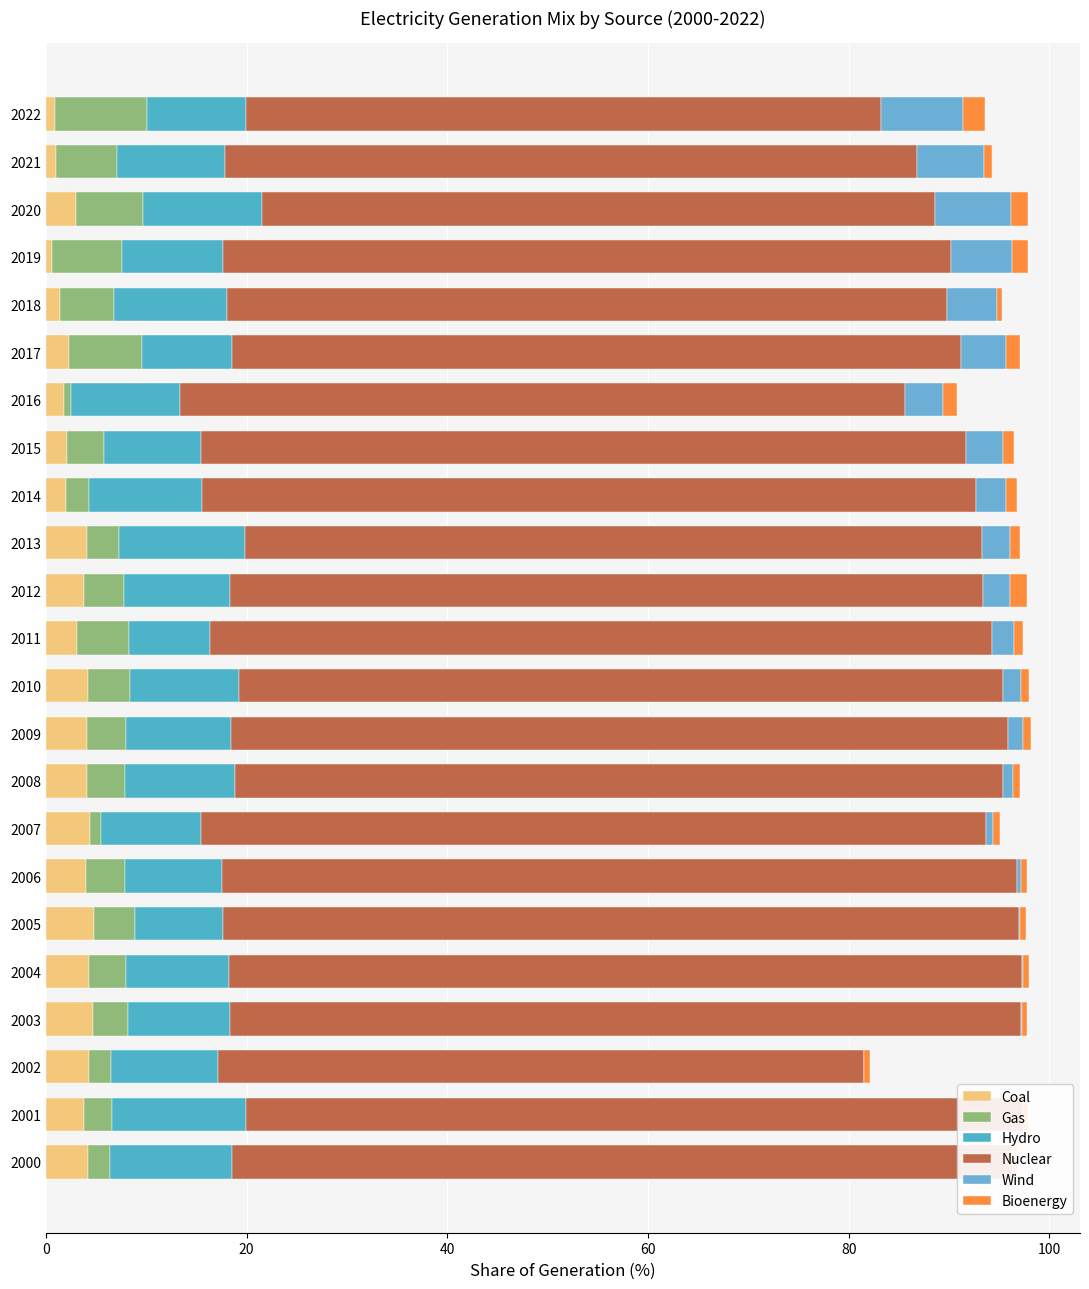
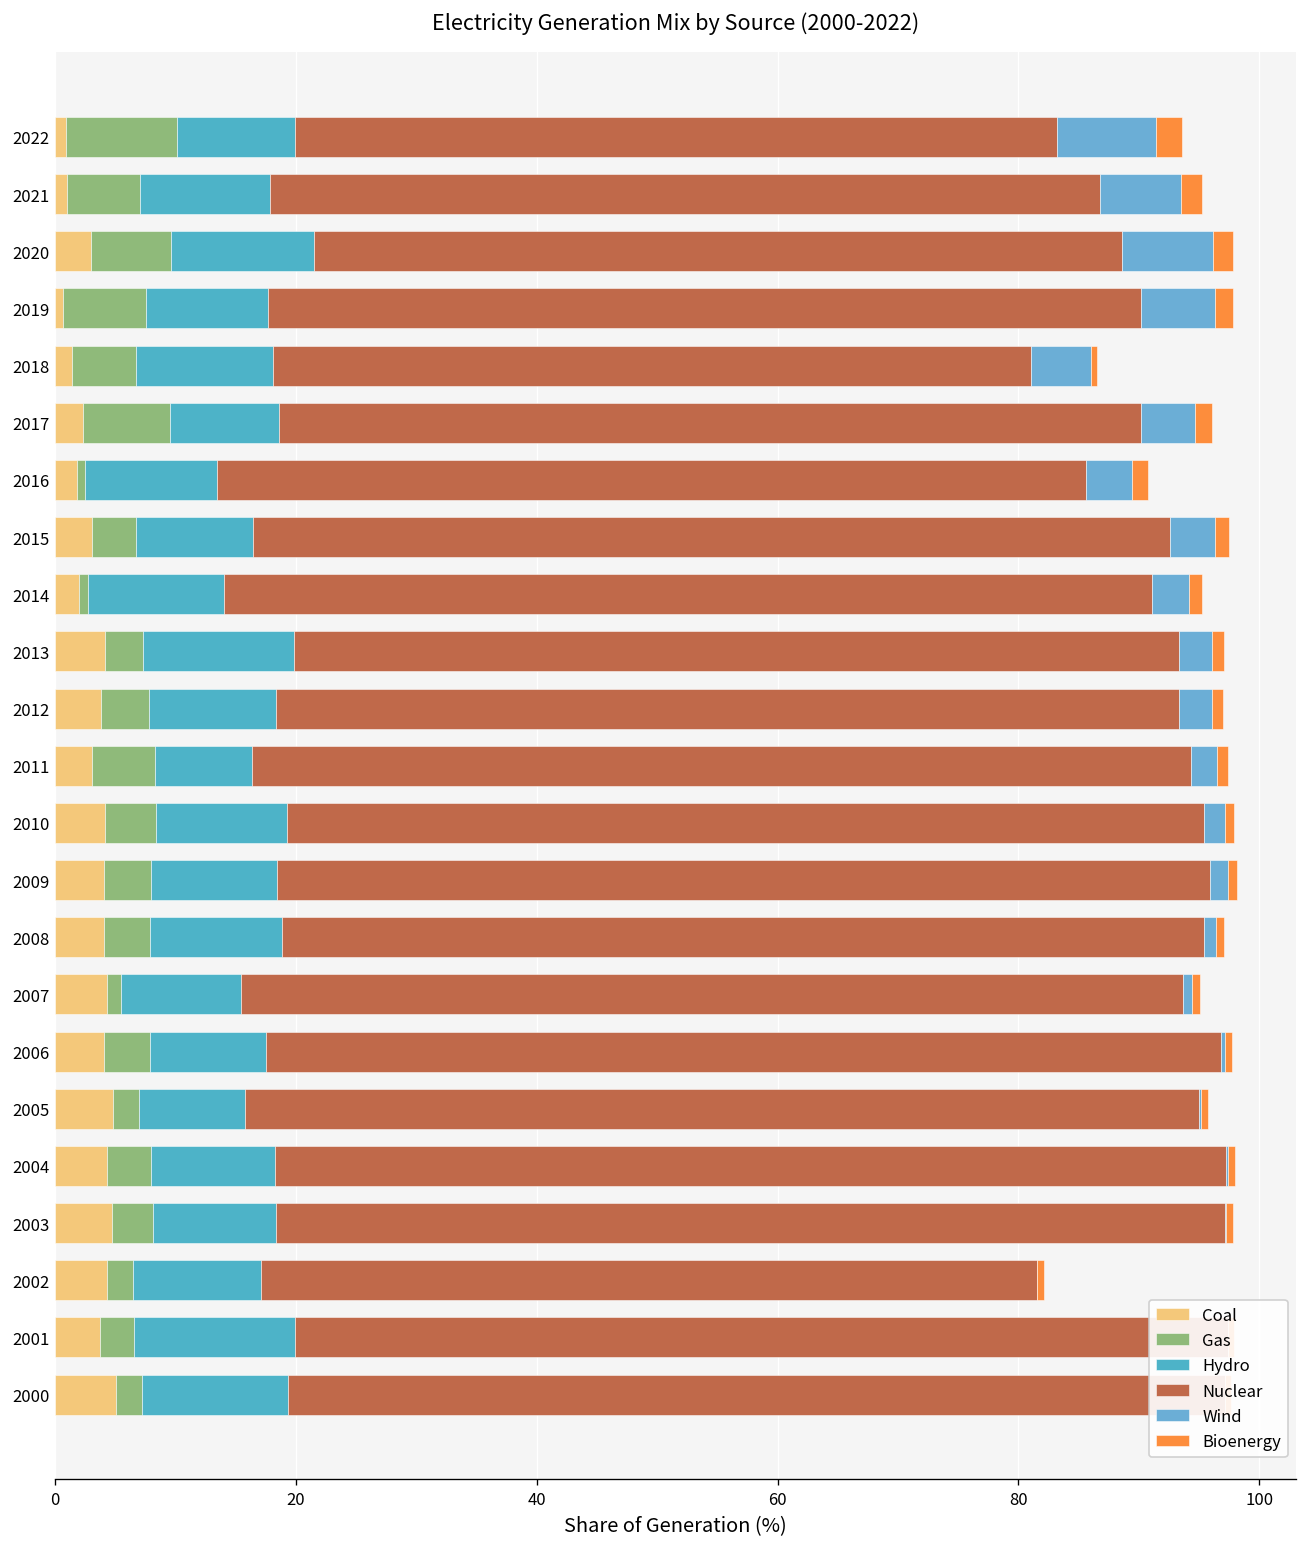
Bioenergy, 2021: 0.8 -> 1.7
Nuclear, 2018: 71.7 -> 63.0
Nuclear, 2017: 72.6 -> 71.6
Coal, 2015: 2.1 -> 3.0
Gas, 2014: 2.3 -> 0.8
Bioenergy, 2012: 1.8 -> 0.9
Gas, 2005: 4.1 -> 2.1
Coal, 2000: 4.2 -> 5.1
